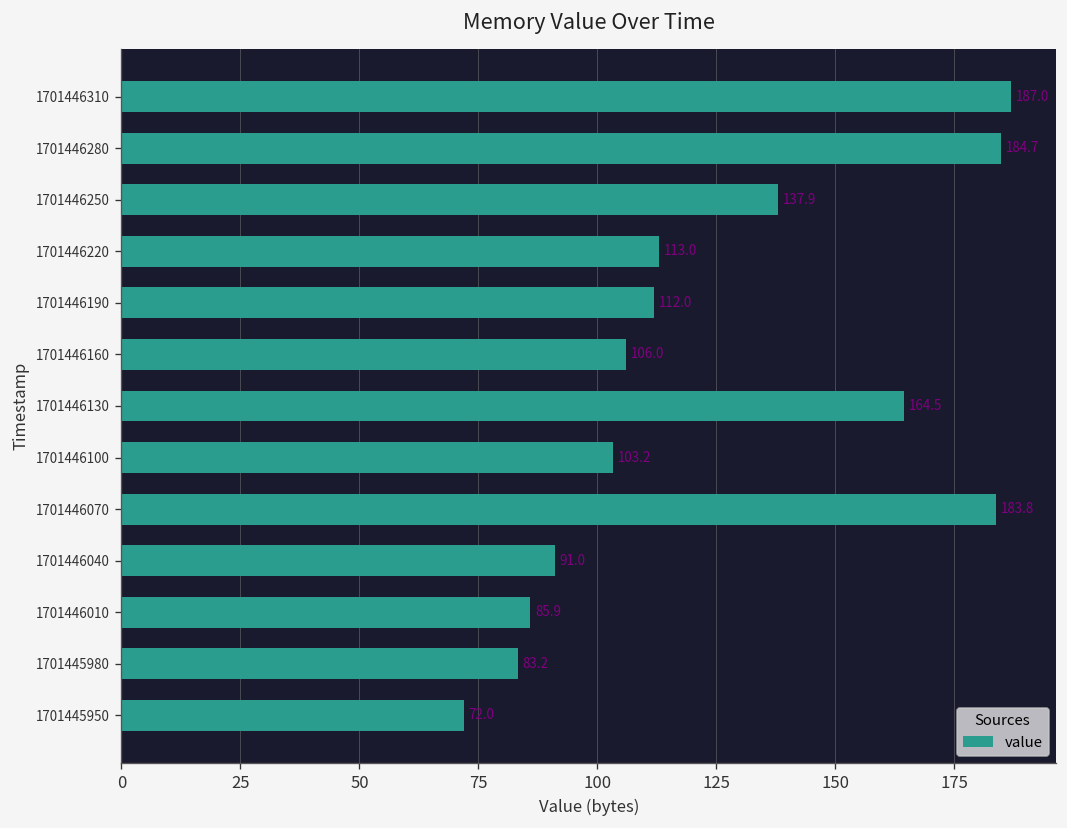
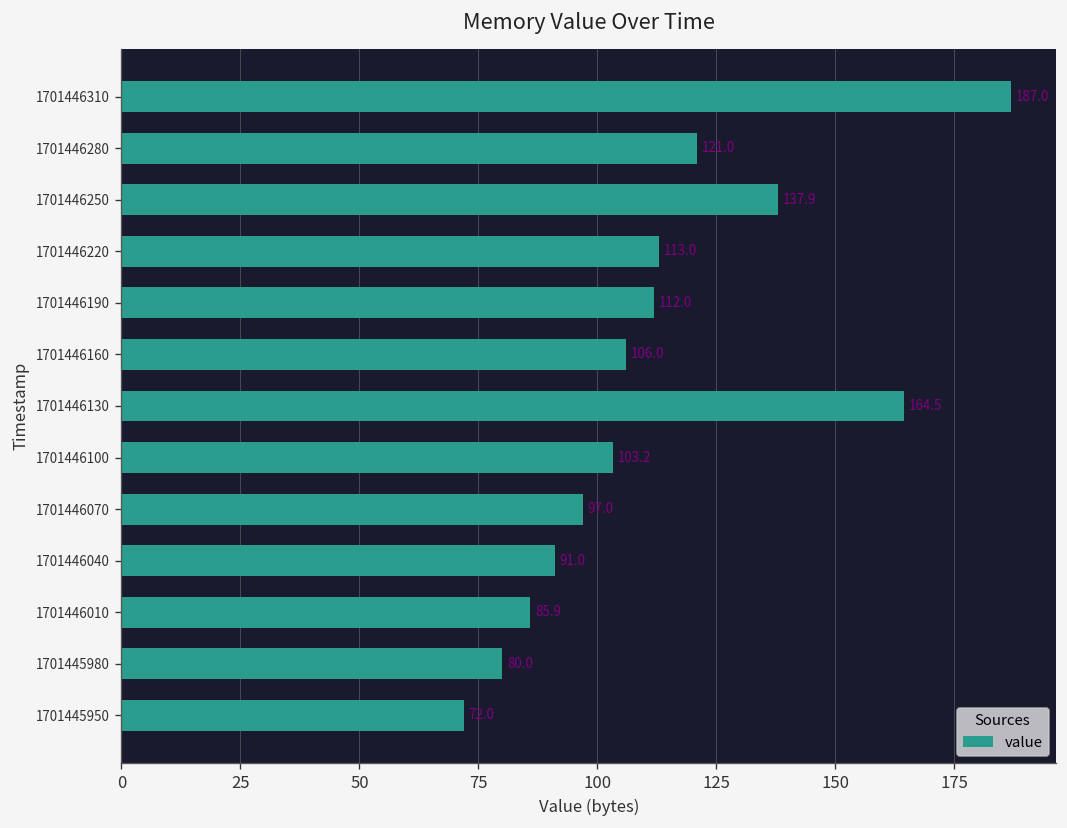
1701446280: 184.7 -> 121.0
1701446070: 183.8 -> 97.0
1701445980: 83.2 -> 80.0
